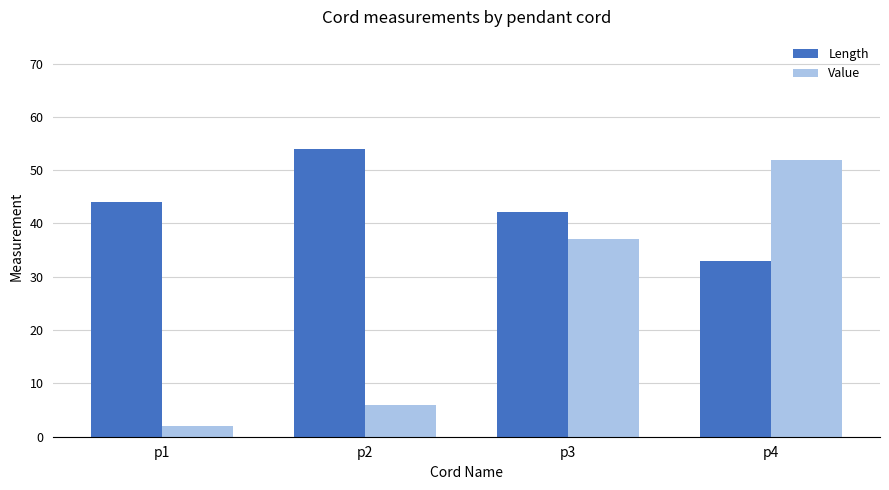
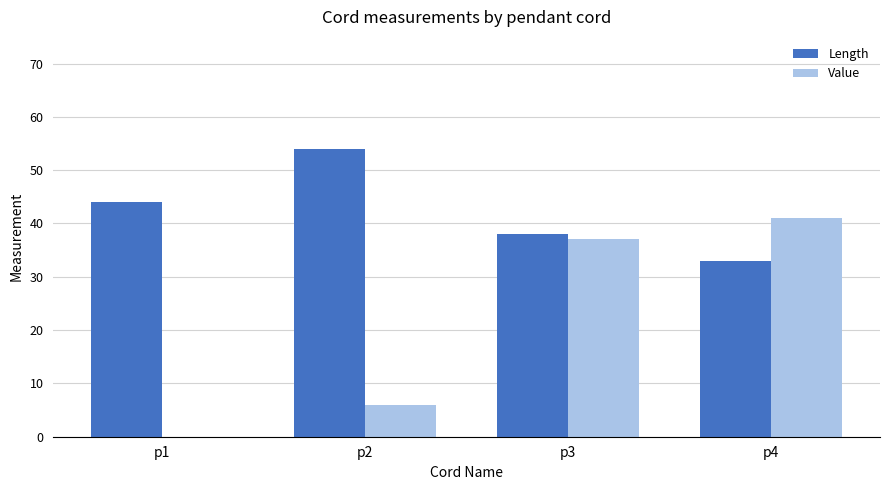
Value, p1: 2 -> 0
Length, p3: 42 -> 38
Value, p4: 52 -> 41
